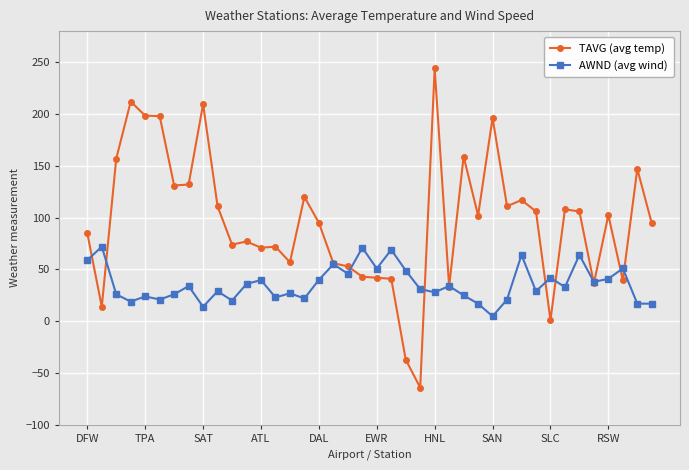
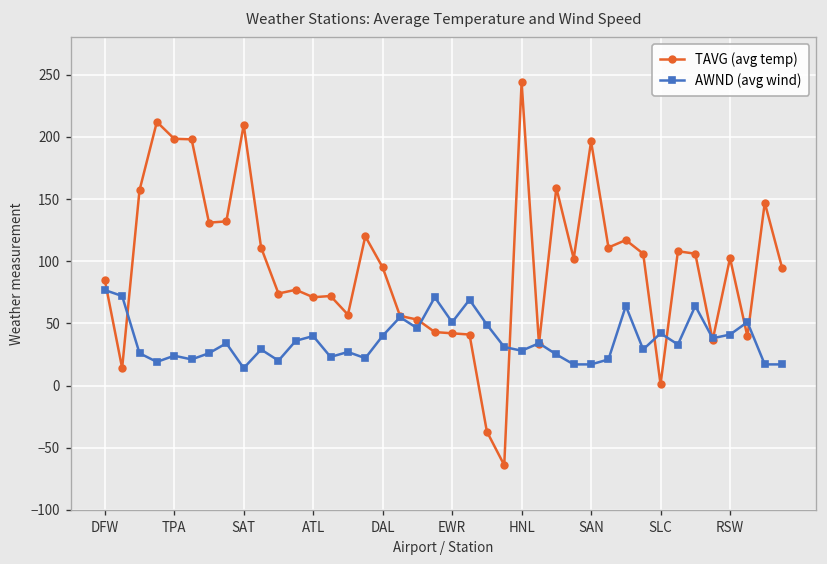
AWND (avg wind), DFW: 59 -> 77
AWND (avg wind), SAN: 5 -> 17
